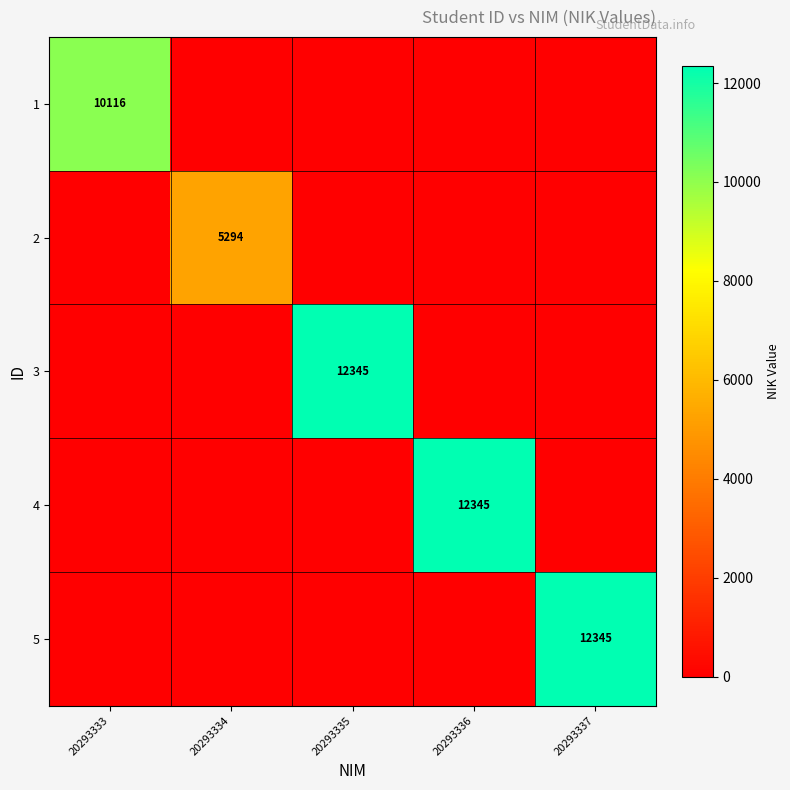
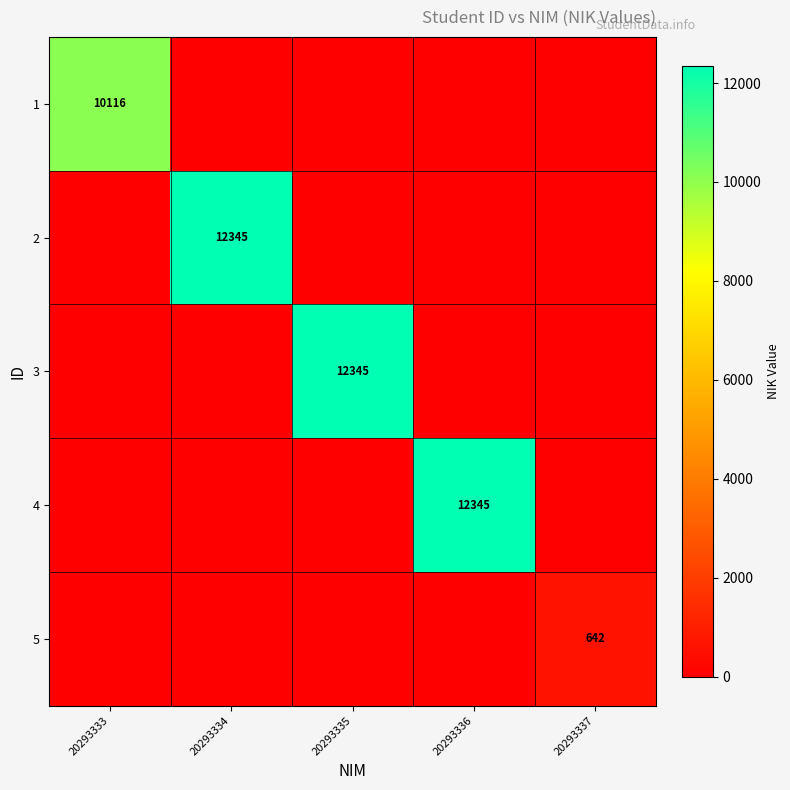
2, 20293334: 5294 -> 12345
5, 20293337: 12345 -> 642
